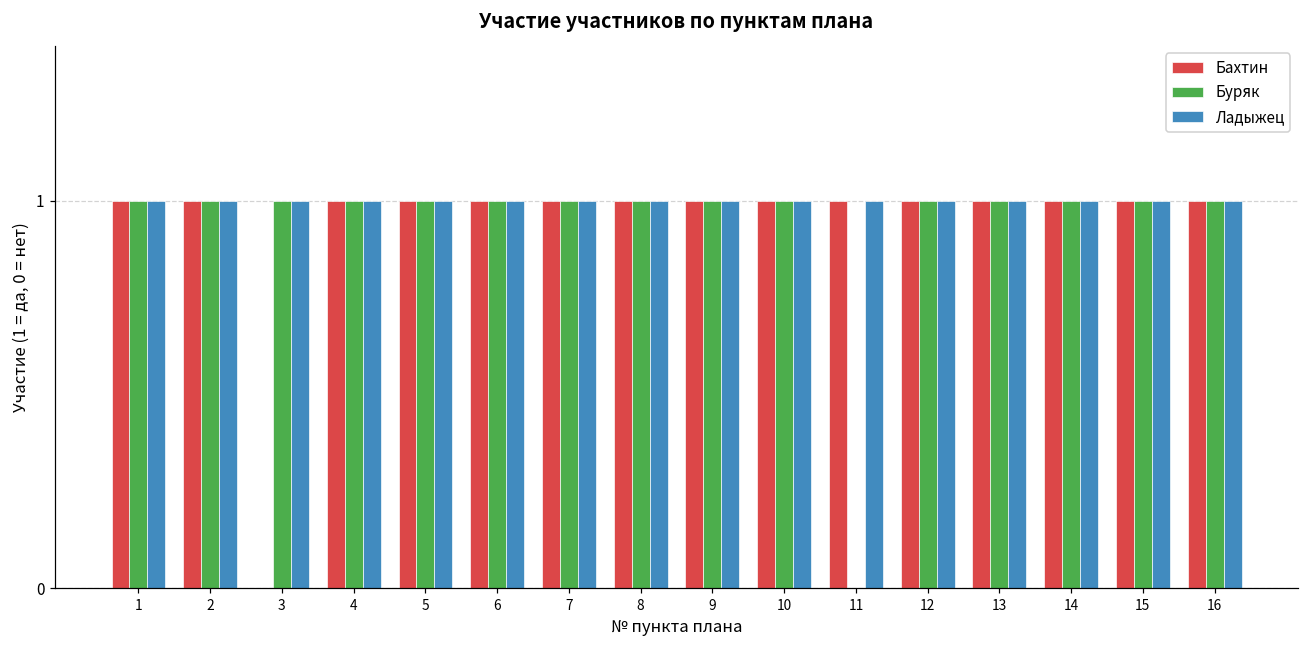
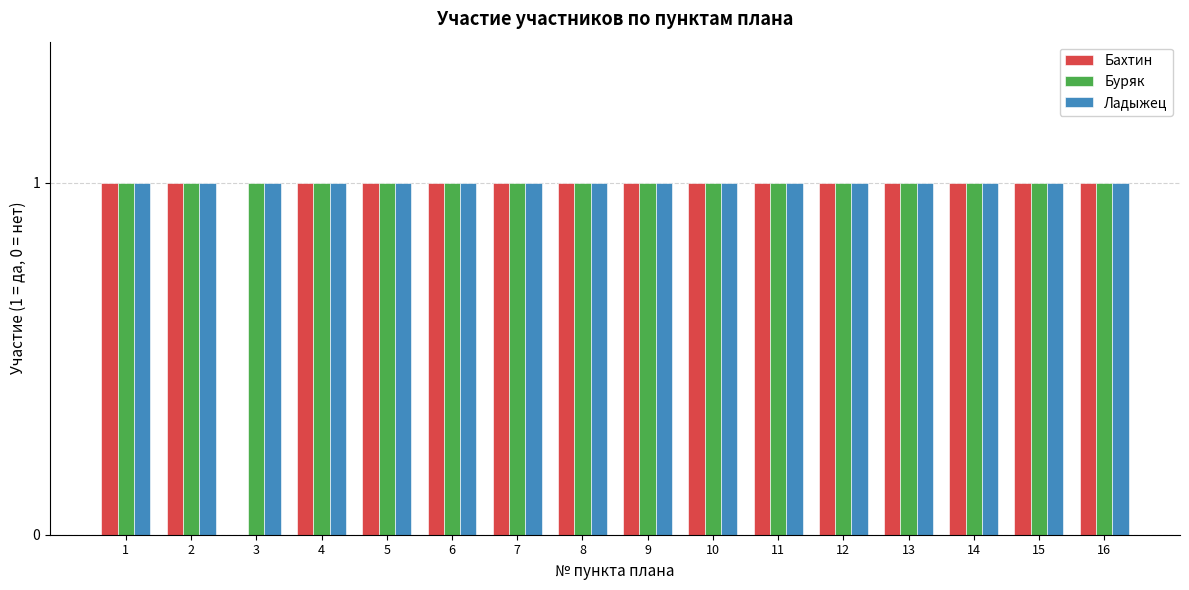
Буряк, 11: 0 -> 1
